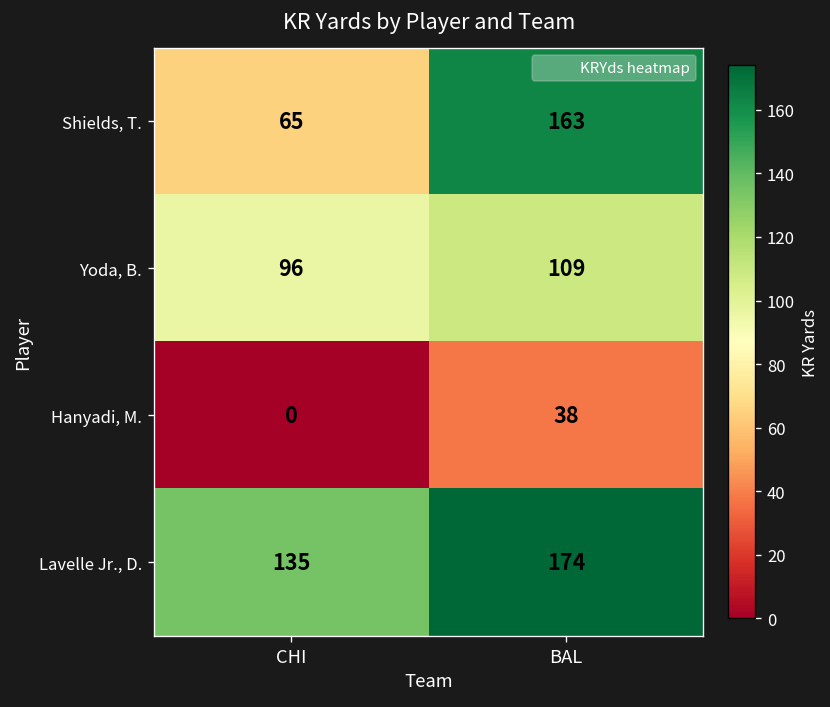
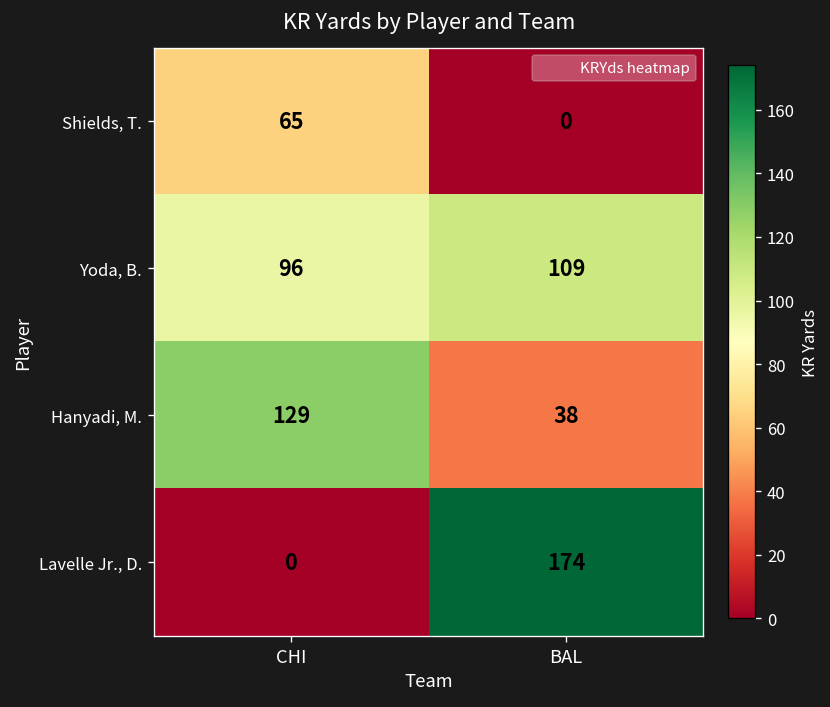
Shields, T., BAL: 163 -> 0
Hanyadi, M., CHI: 0 -> 129
Lavelle Jr., D., CHI: 135 -> 0
